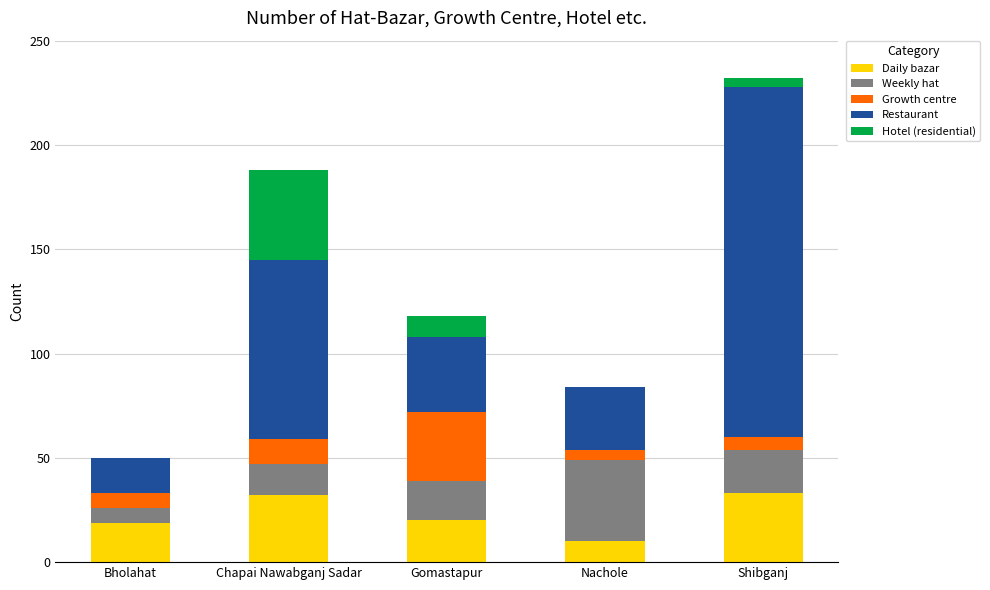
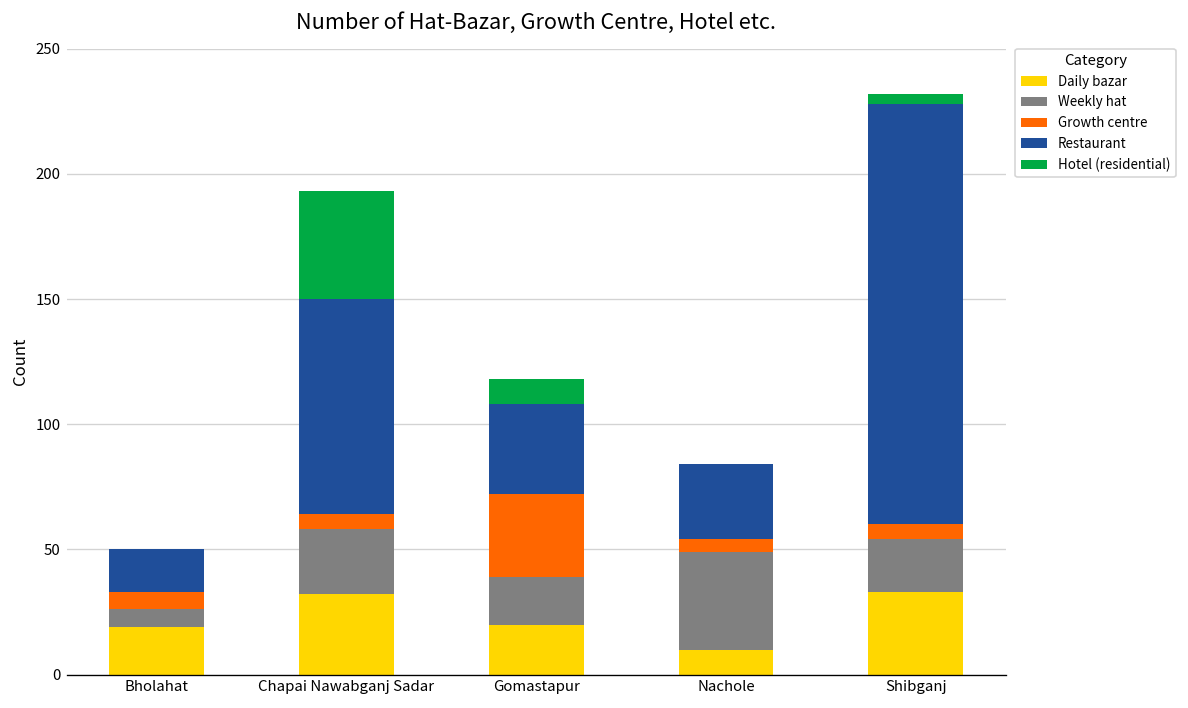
Weekly hat, Chapai Nawabganj Sadar: 15 -> 26
Growth centre, Chapai Nawabganj Sadar: 12 -> 6
